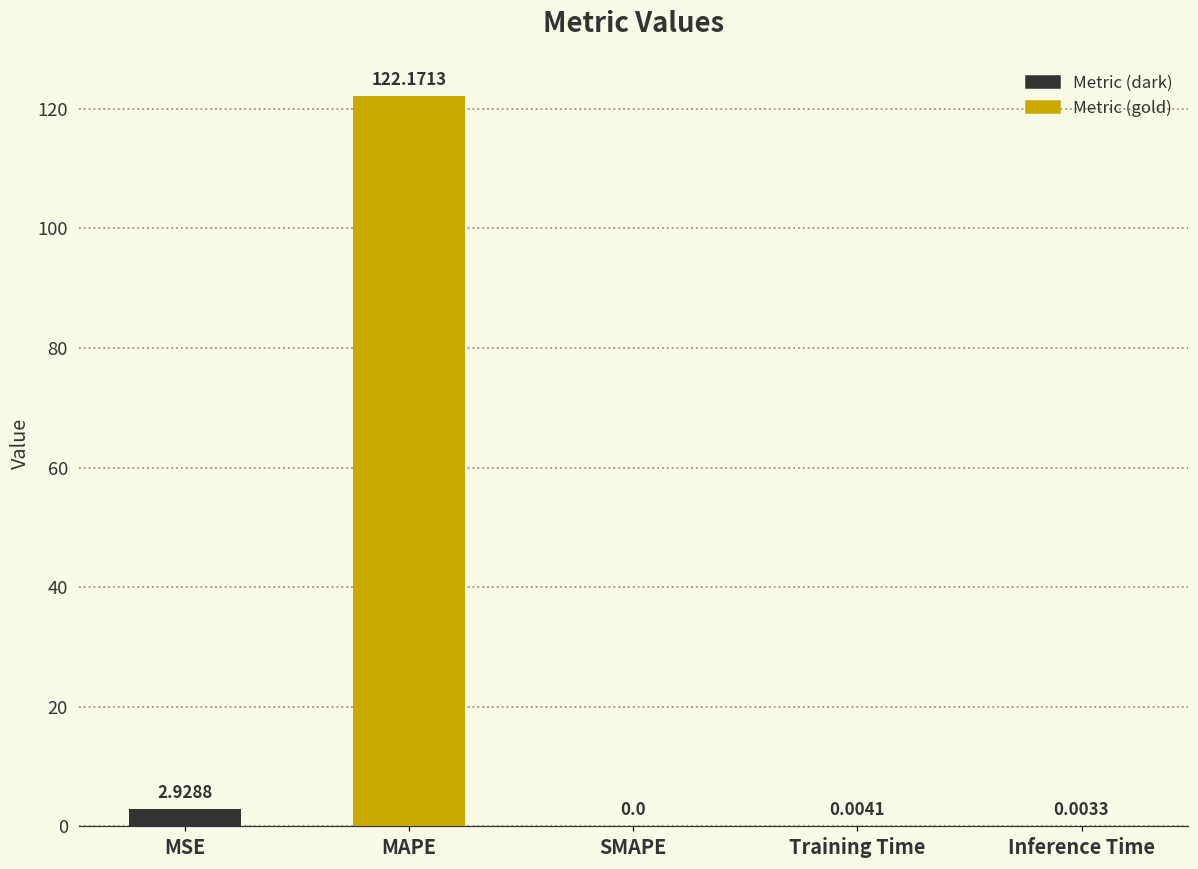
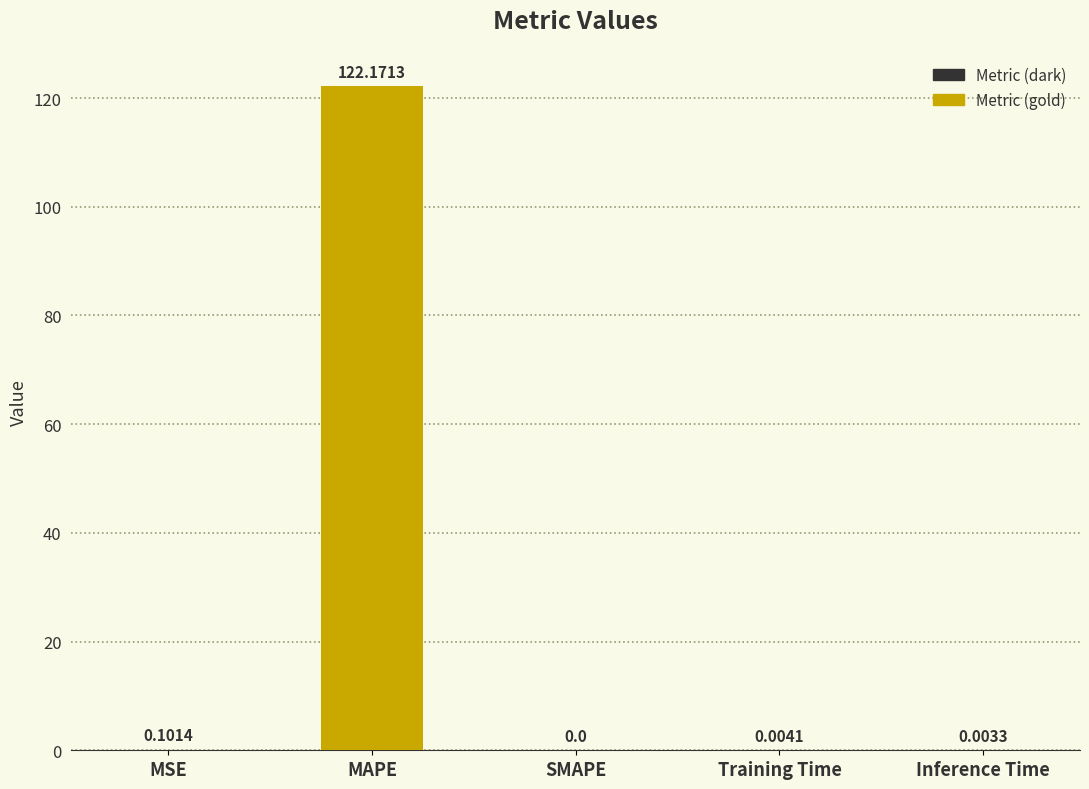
MSE: 2.9288 -> 0.1014
